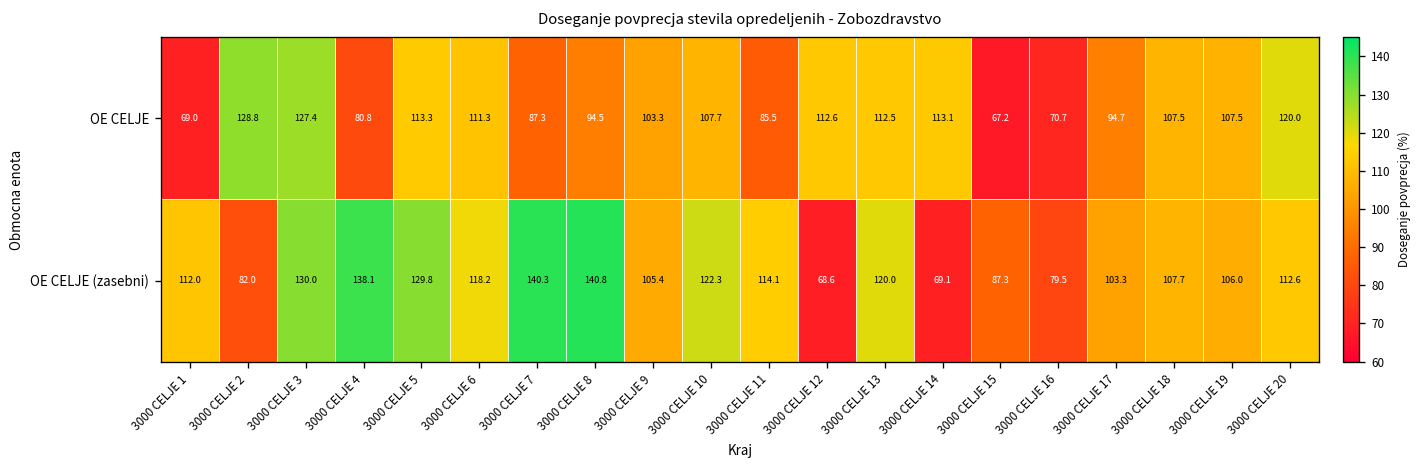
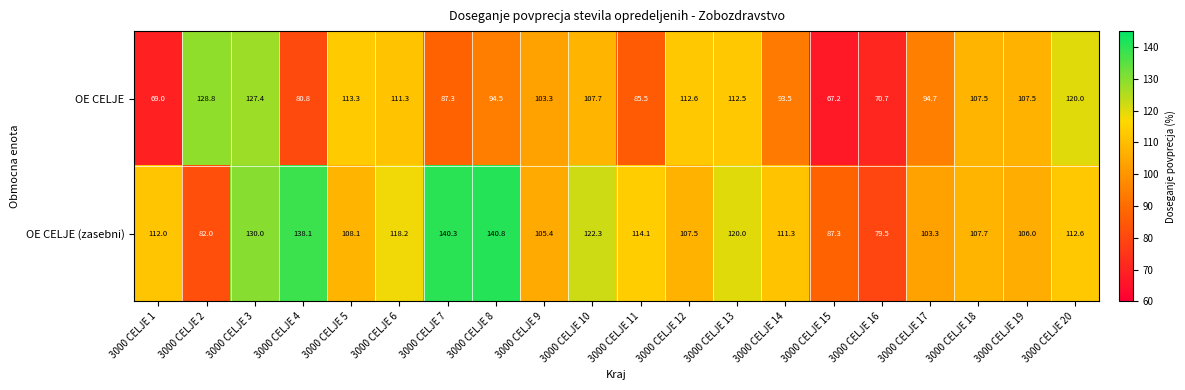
OE CELJE, 3000 CELJE 14: 113.1 -> 93.5
OE CELJE (zasebni), 3000 CELJE 5: 129.8 -> 108.1
OE CELJE (zasebni), 3000 CELJE 12: 68.6 -> 107.5
OE CELJE (zasebni), 3000 CELJE 14: 69.1 -> 111.3
